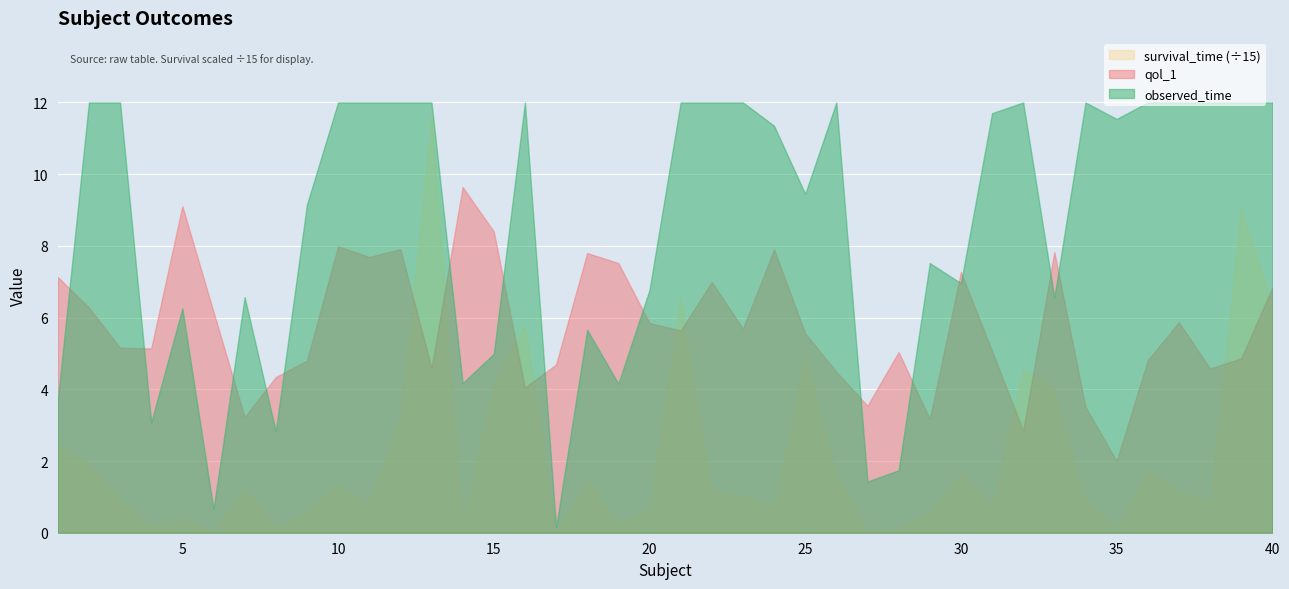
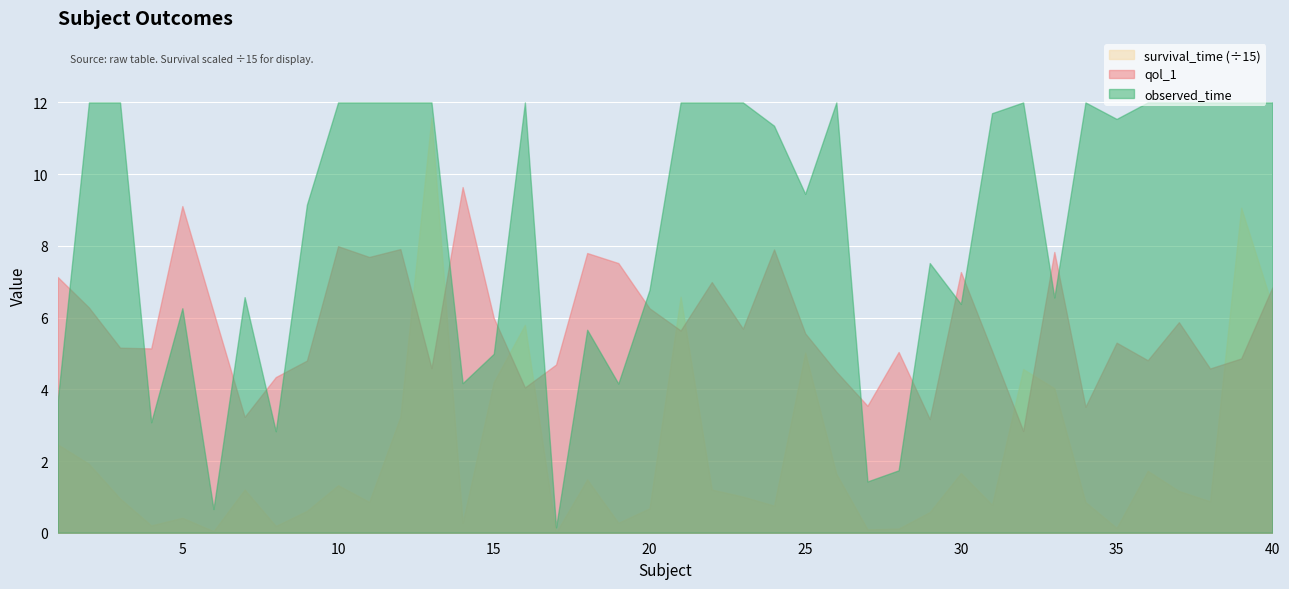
qol_1, 15: 8.4 -> 6.0
qol_1, 20: 5.9 -> 6.3
observed_time, 30: 7.0 -> 6.4
qol_1, 35: 2.0 -> 5.3
